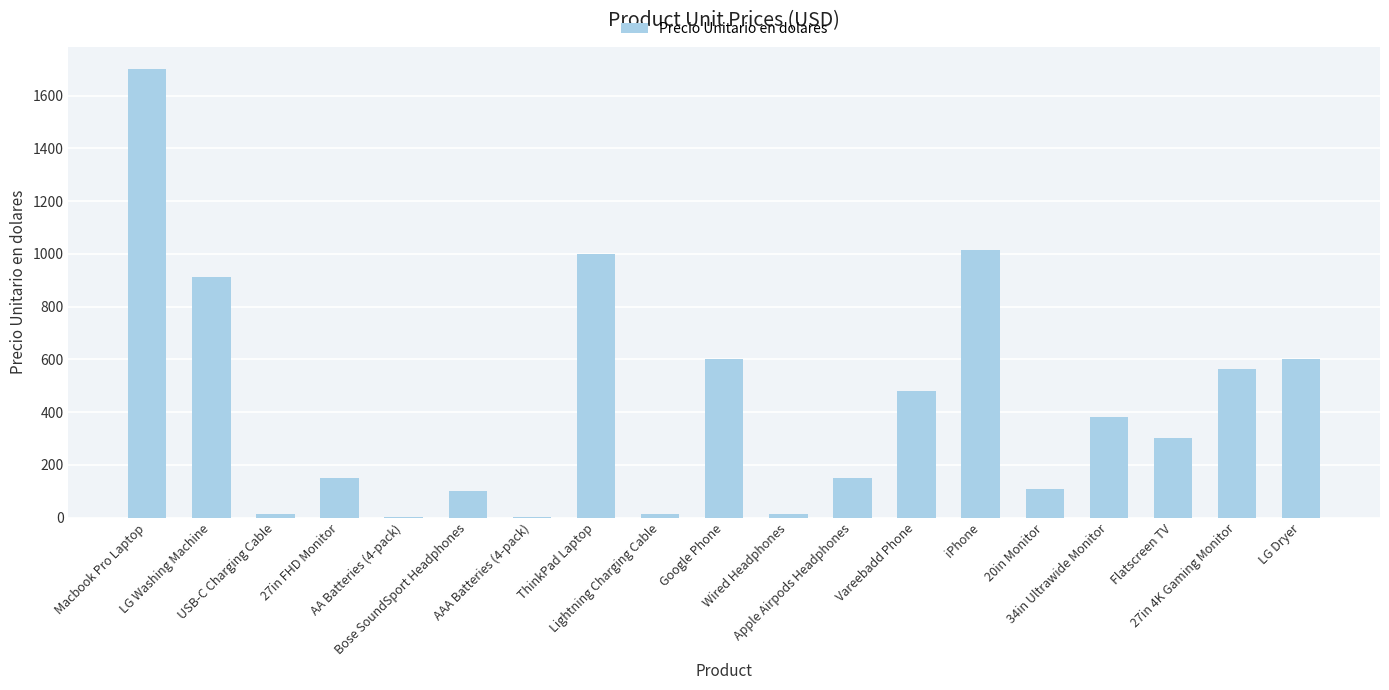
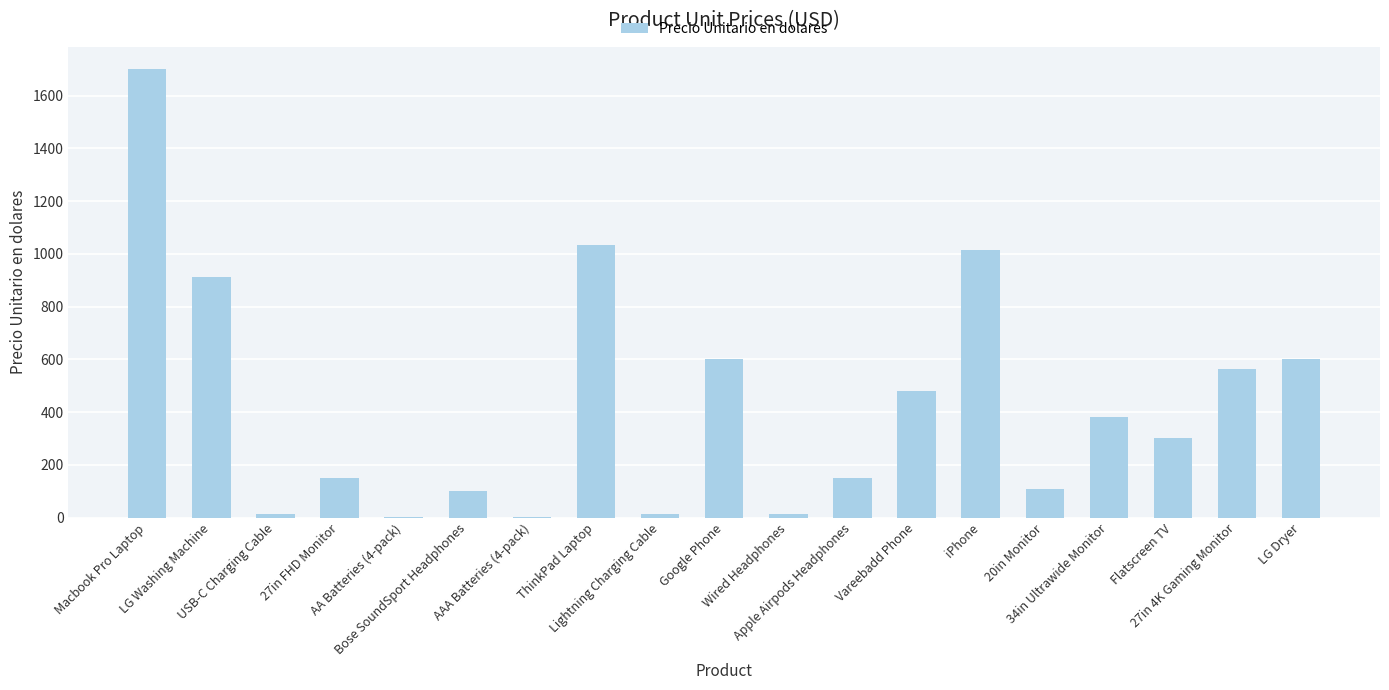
ThinkPad Laptop: 1000 -> 1030
